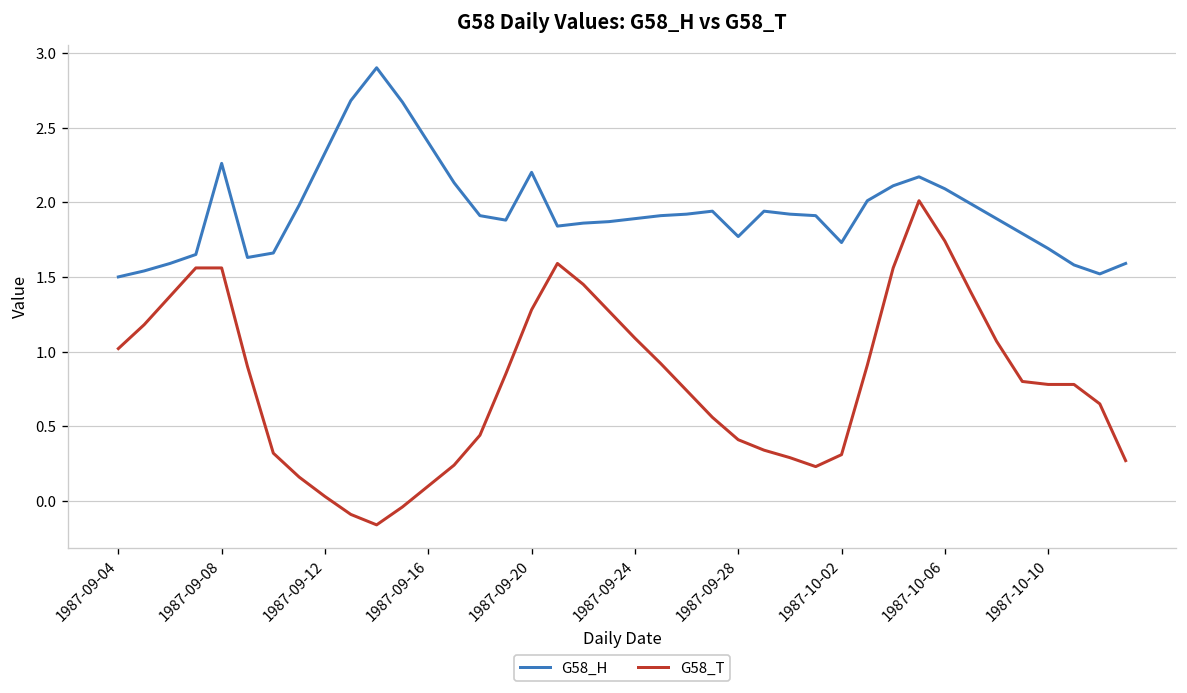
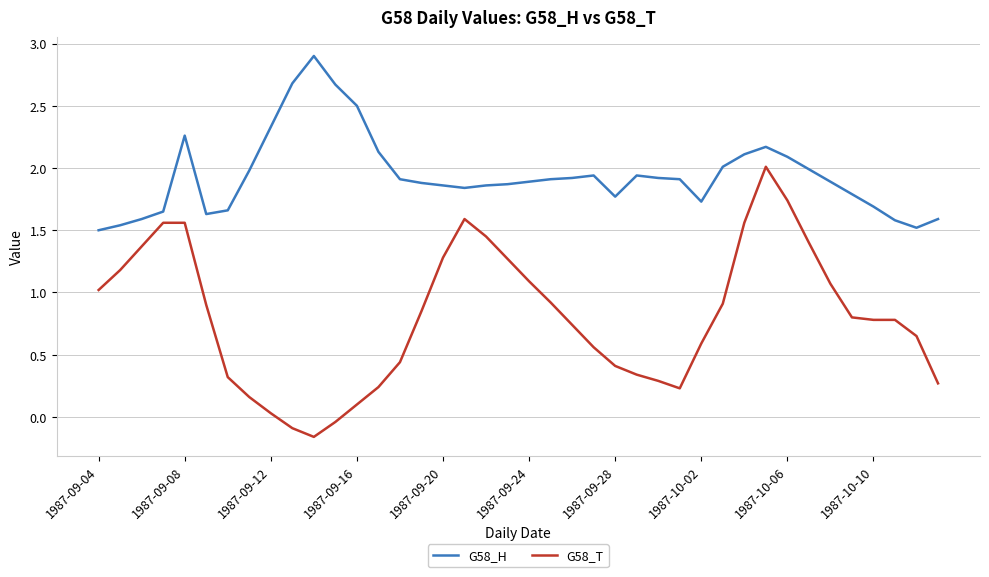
G58_H, 1987-09-16: 2.4 -> 2.5
G58_H, 1987-09-20: 2.20 -> 1.86
G58_T, 1987-10-02: 0.31 -> 0.59
